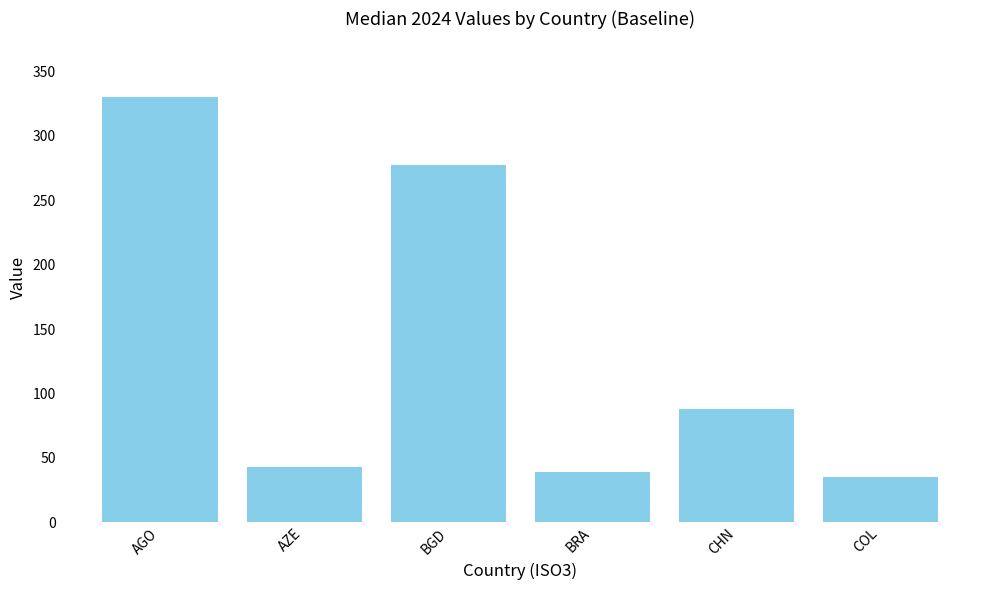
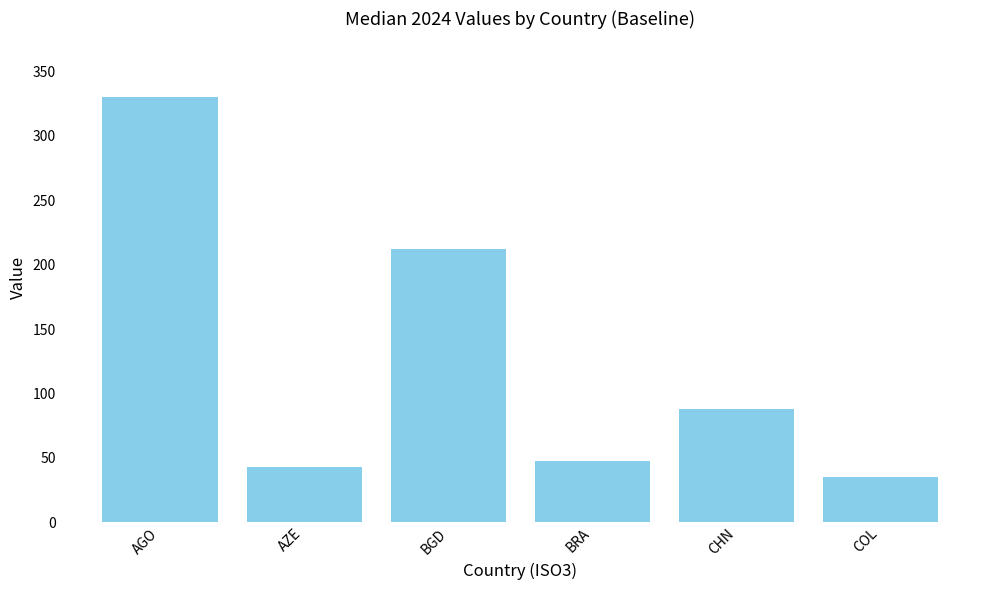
BGD: 277 -> 212
BRA: 39 -> 48
